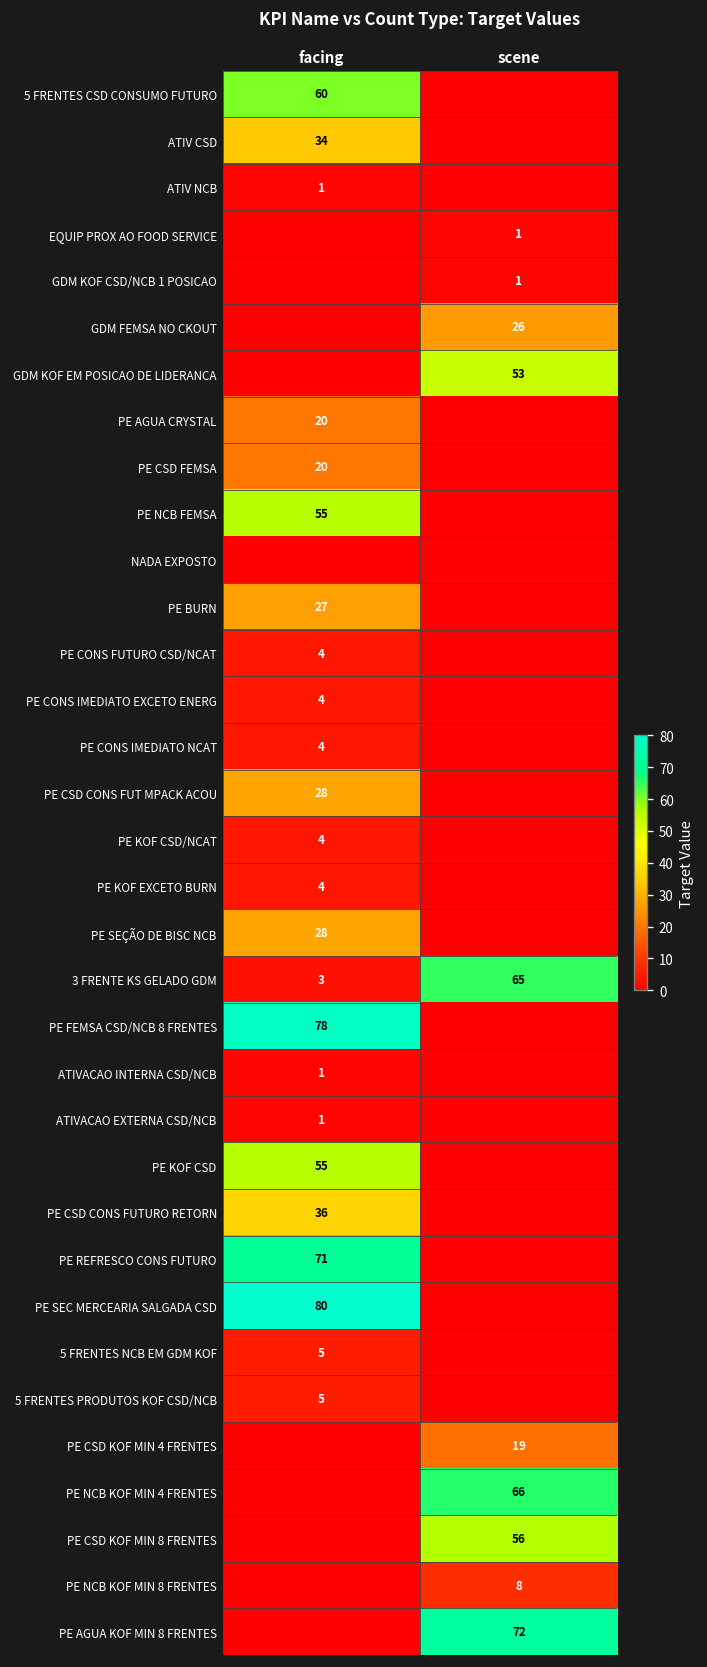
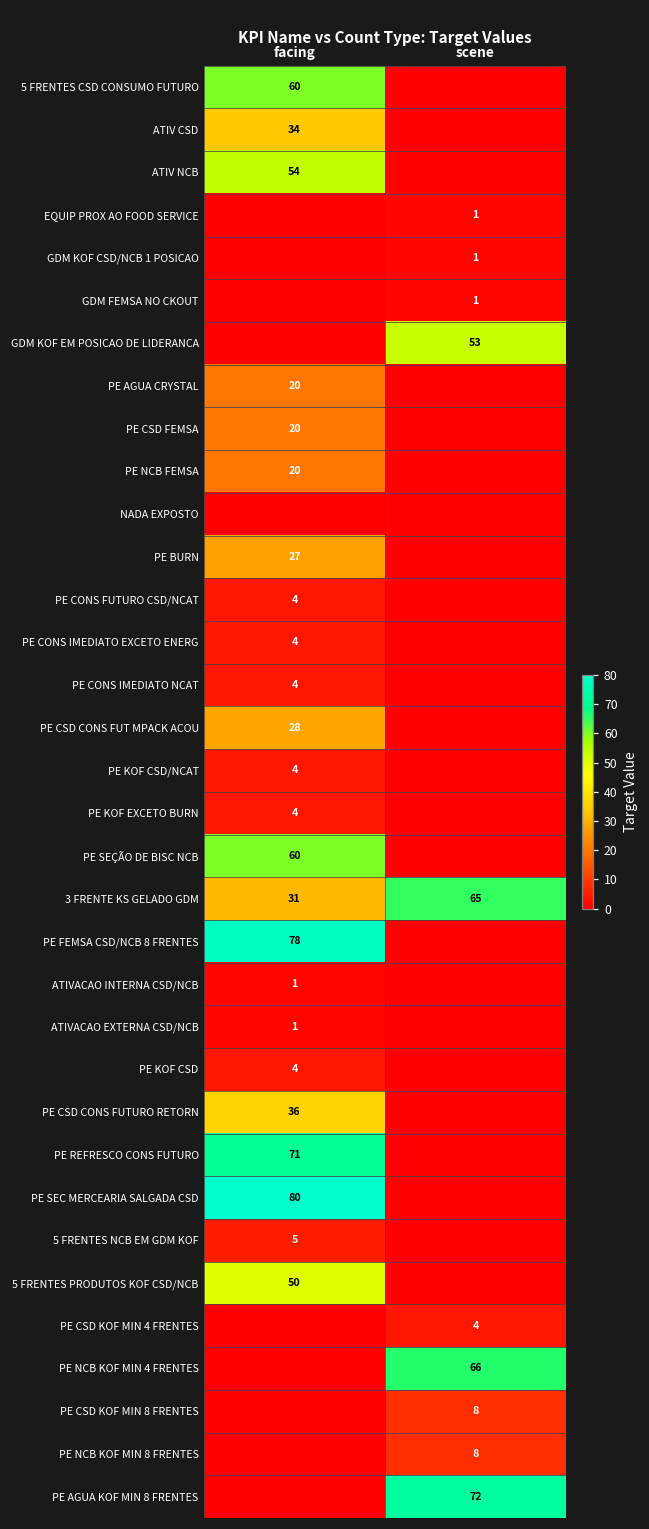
ATIV NCB, facing: 1 -> 54
GDM FEMSA NO CKOUT, scene: 26 -> 1
PE NCB FEMSA, facing: 55 -> 20
PE SEÇÃO DE BISC NCB, facing: 28 -> 60
3 FRENTE KS GELADO GDM, facing: 3 -> 31
PE KOF CSD, facing: 55 -> 4
5 FRENTES PRODUTOS KOF CSD/NCB, facing: 5 -> 50
PE CSD KOF MIN 4 FRENTES, scene: 19 -> 4
PE CSD KOF MIN 8 FRENTES, scene: 56 -> 8
